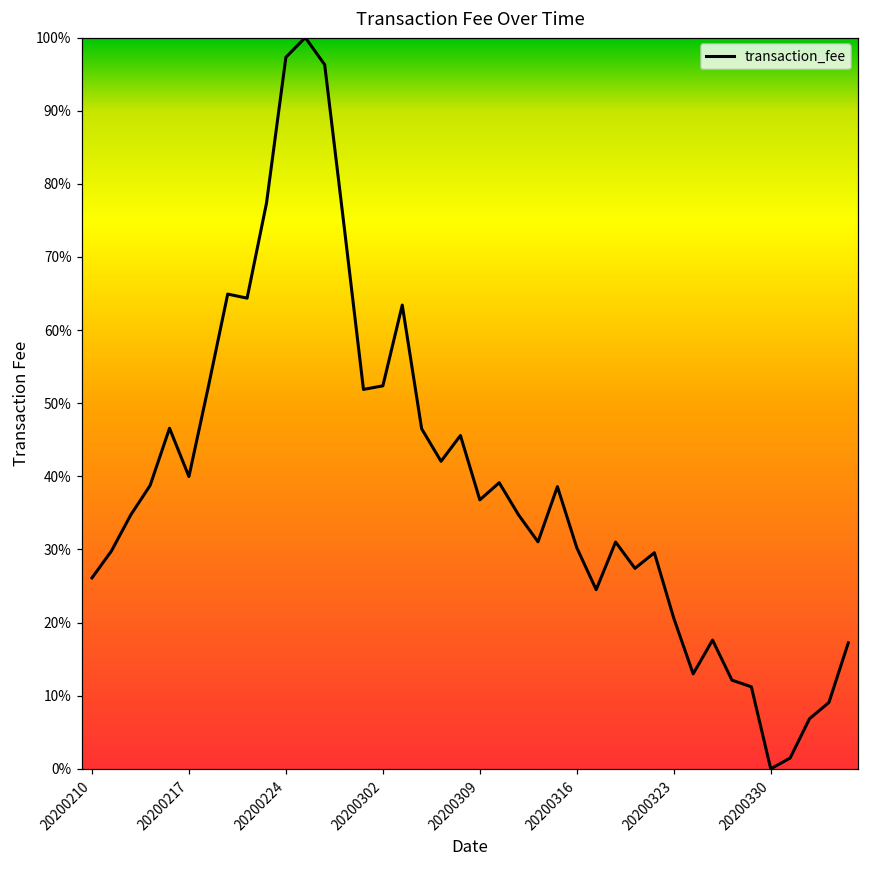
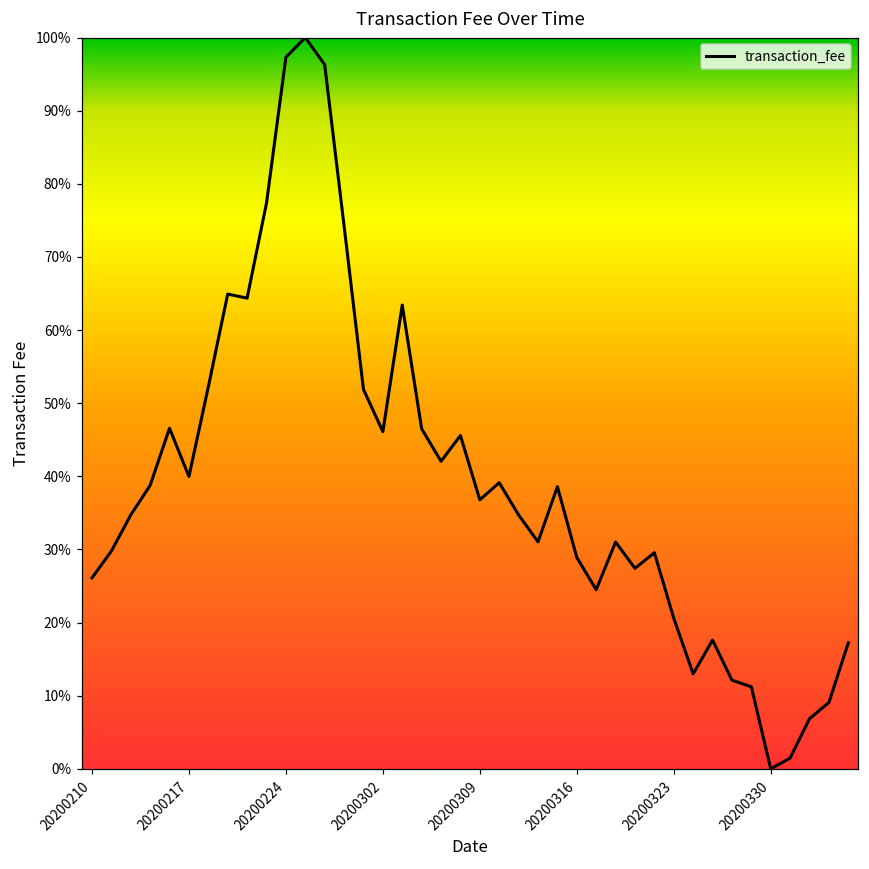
20200302: 52% -> 46%
20200316: 30% -> 29%
